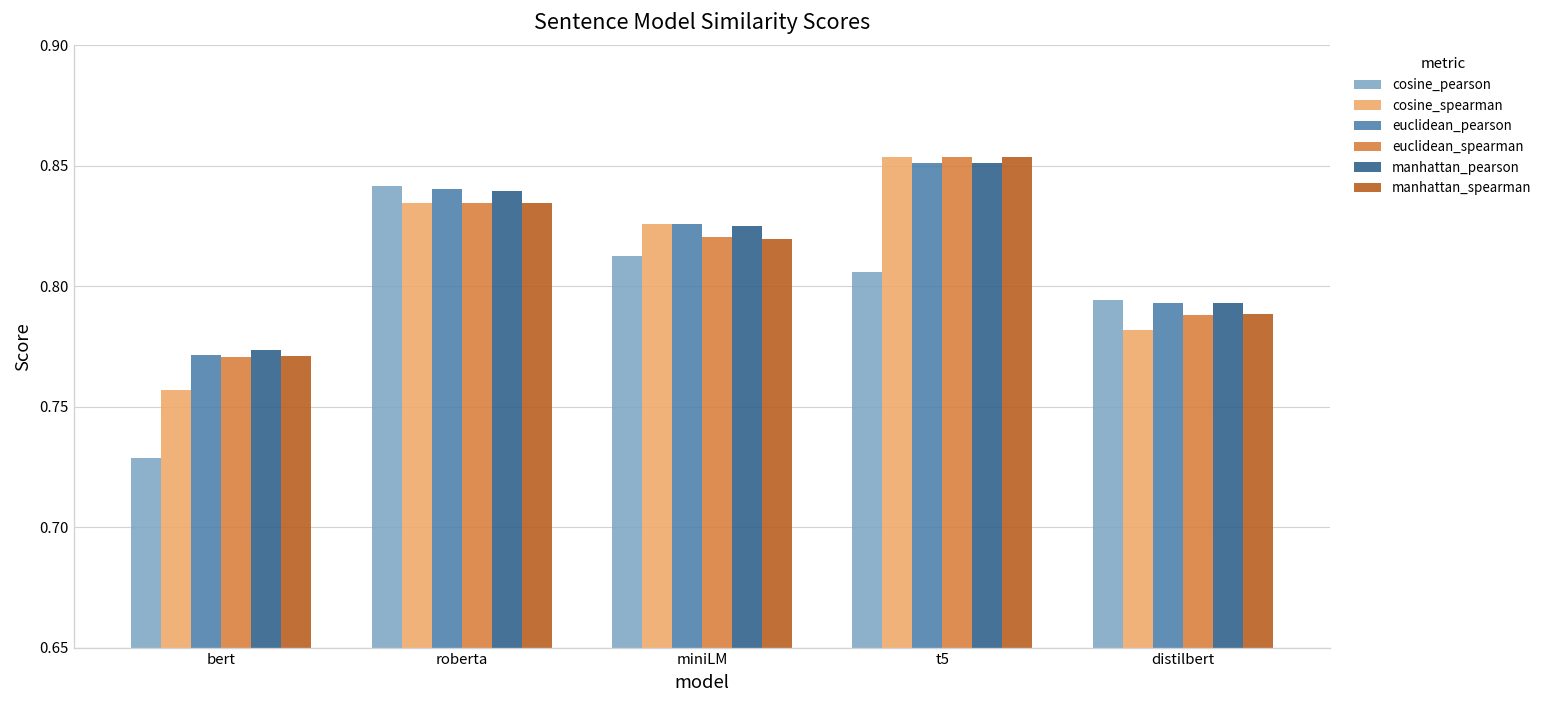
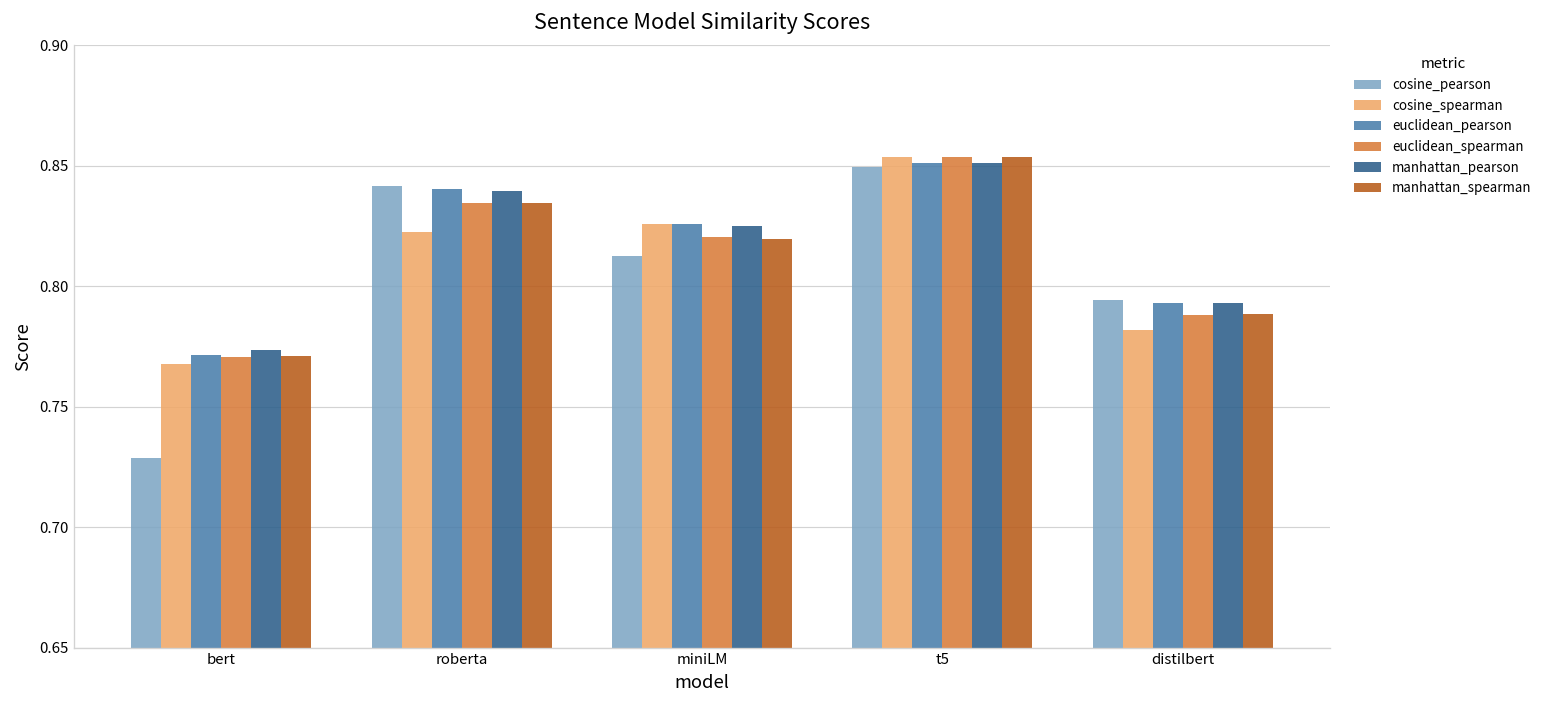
cosine_spearman, bert: 0.757 -> 0.768
cosine_spearman, roberta: 0.835 -> 0.823
cosine_pearson, t5: 0.806 -> 0.849
